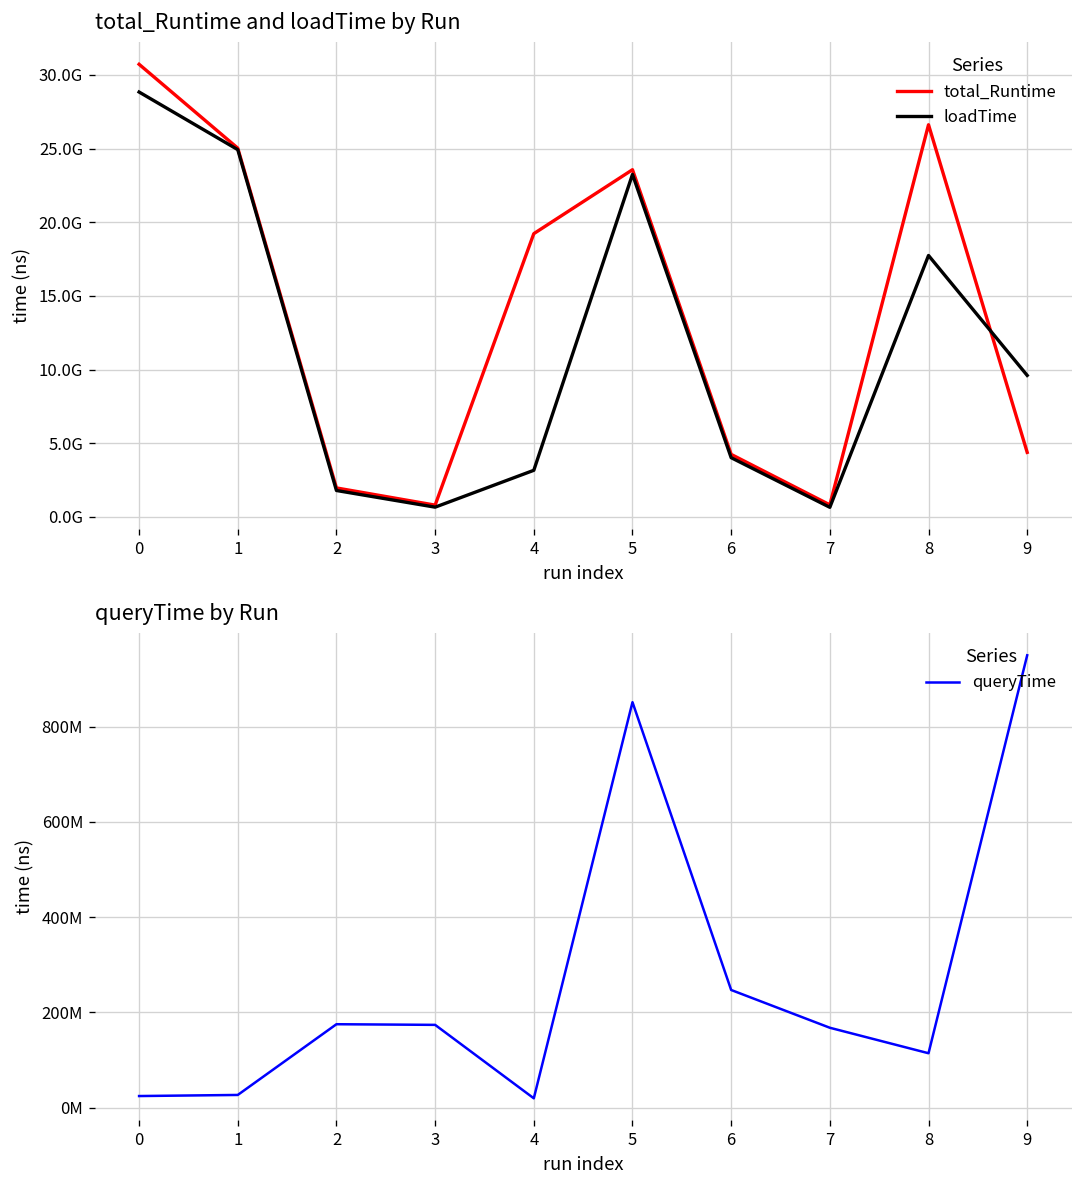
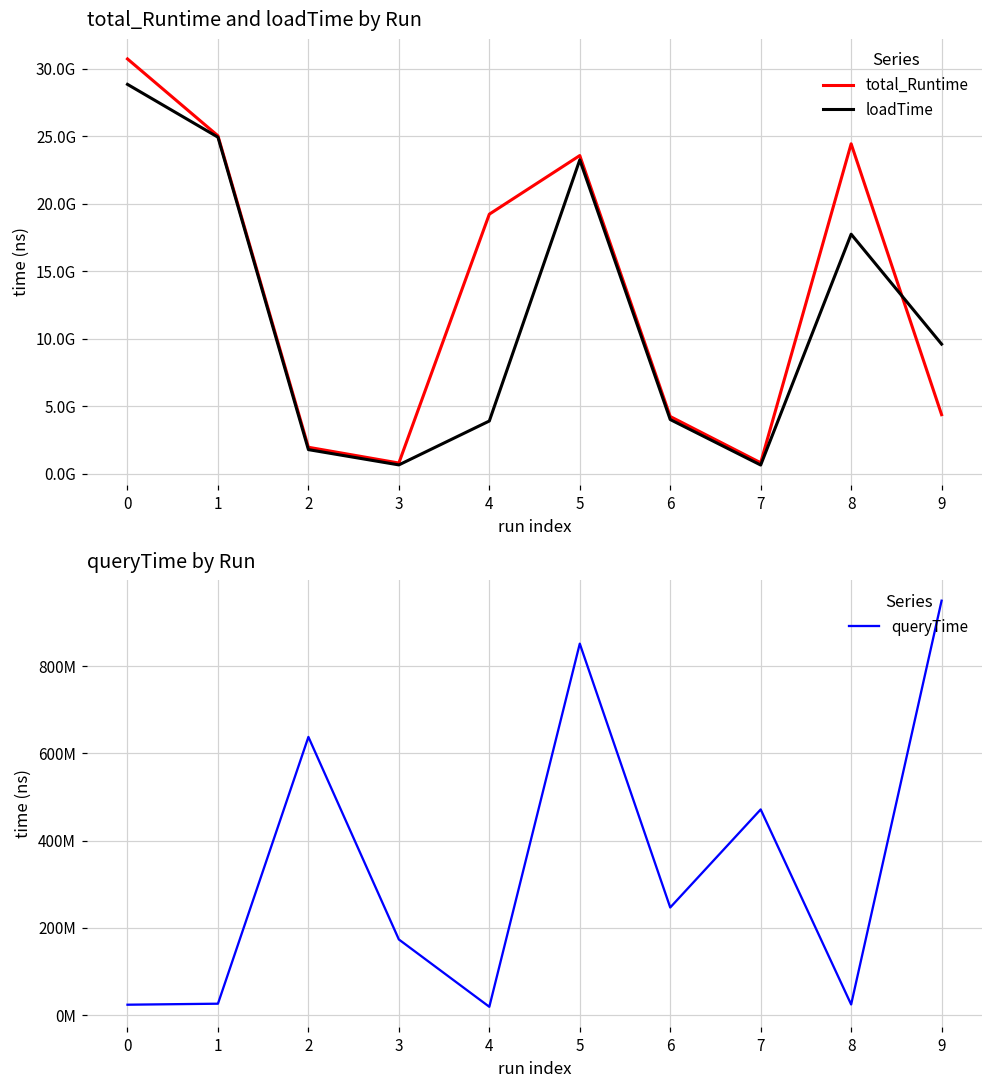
total_Runtime and loadTime by Run, loadTime, 4: 3200000000 -> 3900000000
total_Runtime and loadTime by Run, total_Runtime, 8: 26600000000 -> 24400000000
queryTime by Run, 2: 170000000 -> 640000000
queryTime by Run, 7: 170000000 -> 470000000
queryTime by Run, 8: 110000000 -> 20000000
